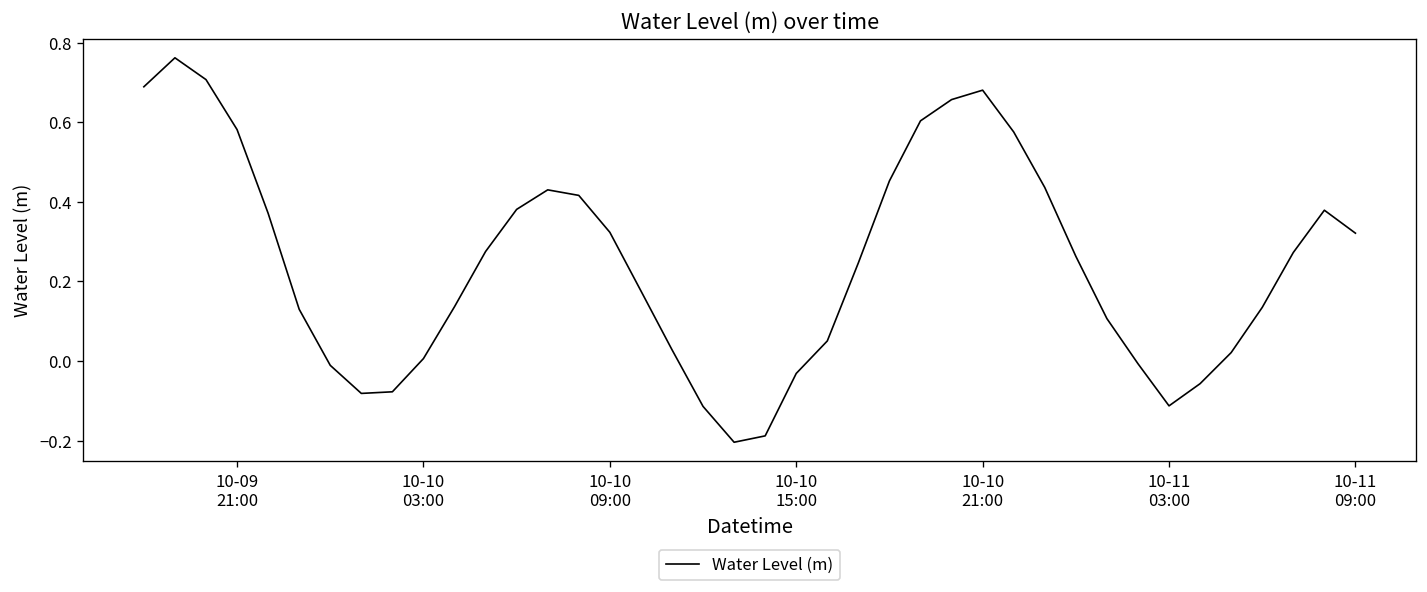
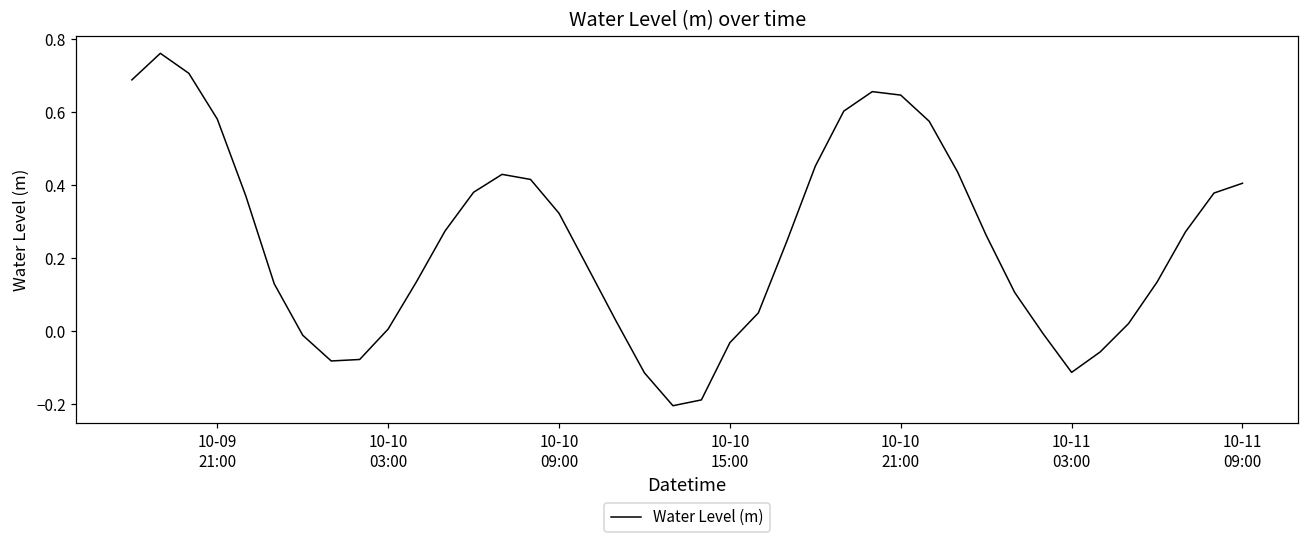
10-10 21:00: 0.68 -> 0.65
10-11 09:00: 0.32 -> 0.41
